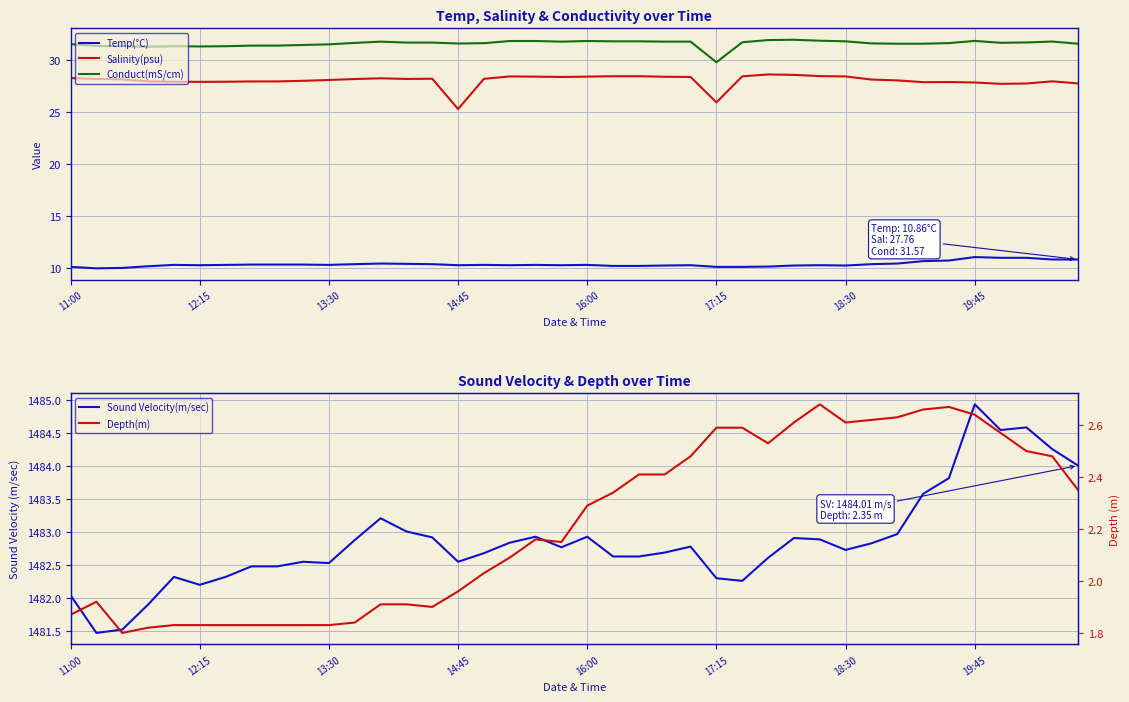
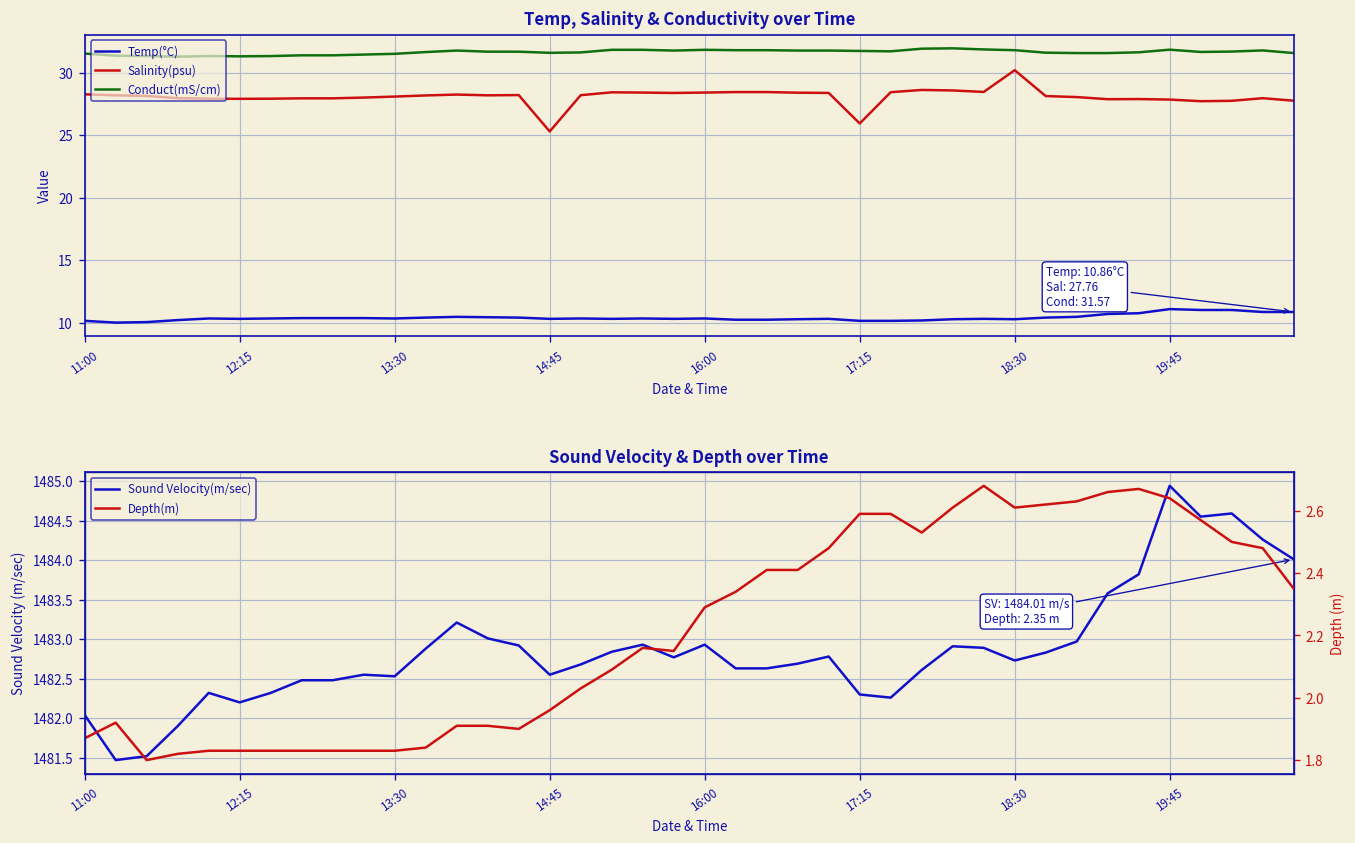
Temp, Salinity & Conductivity over Time, Conduct(mS/cm), 17:15: 29.8 -> 31.7
Temp, Salinity & Conductivity over Time, Salinity(psu), 18:30: 28.4 -> 30.2
